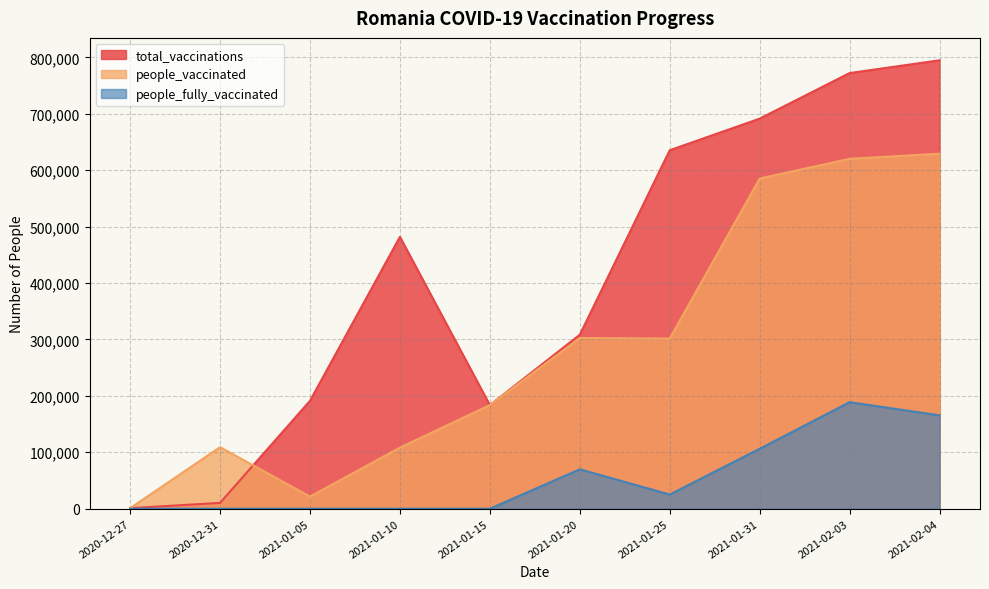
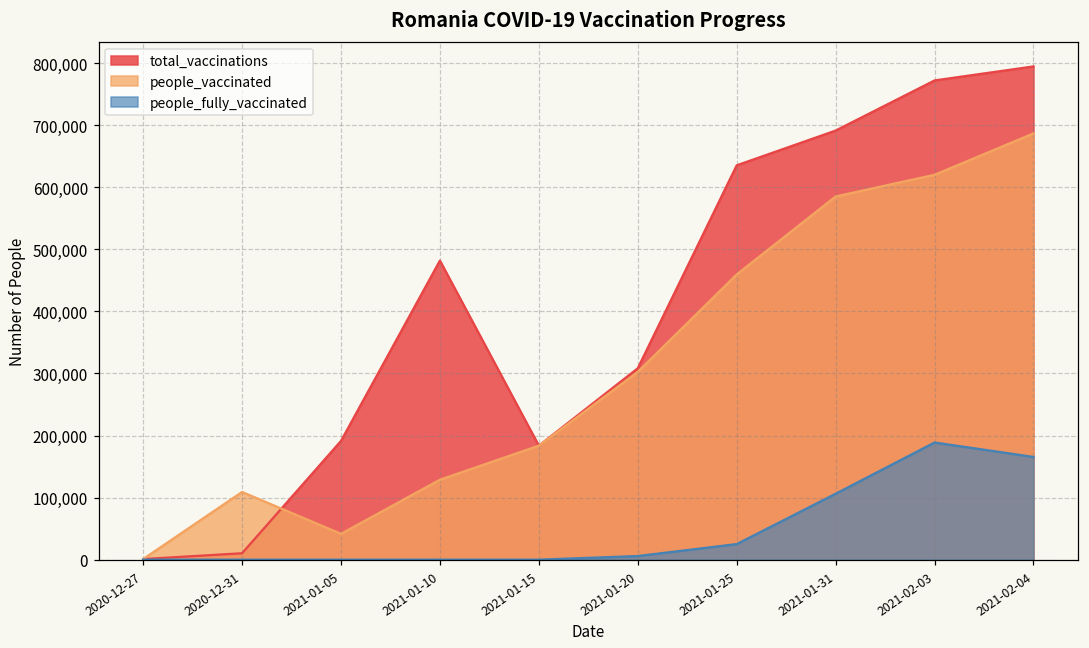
people_vaccinated, 2021-01-05: 20,000 -> 40,000
people_vaccinated, 2021-01-10: 110,000 -> 130,000
people_fully_vaccinated, 2021-01-20: 70,000 -> 10,000
people_vaccinated, 2021-01-25: 300,000 -> 460,000
people_vaccinated, 2021-02-04: 630,000 -> 690,000
